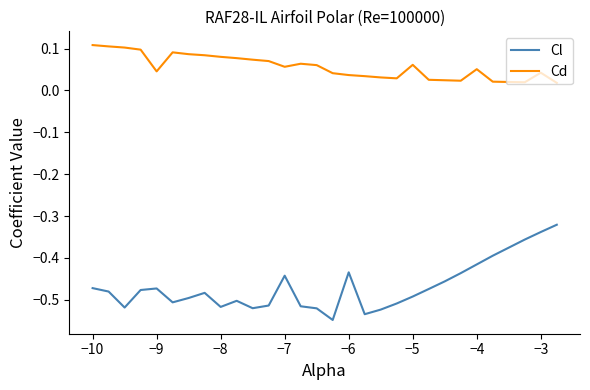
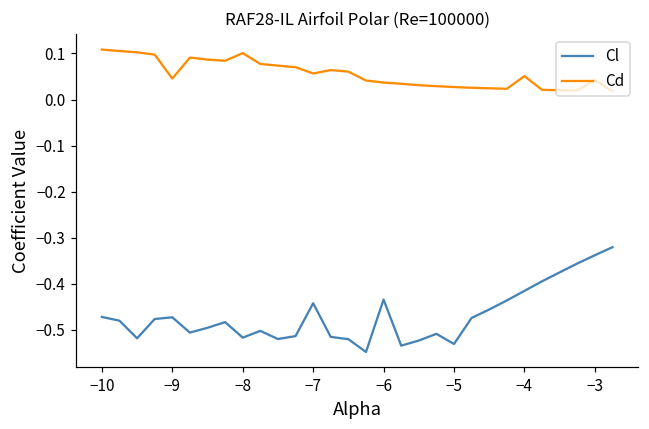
Cd, −8: 0.08 -> 0.10
Cl, −5: -0.49 -> -0.53
Cd, −5: 0.06 -> 0.03
